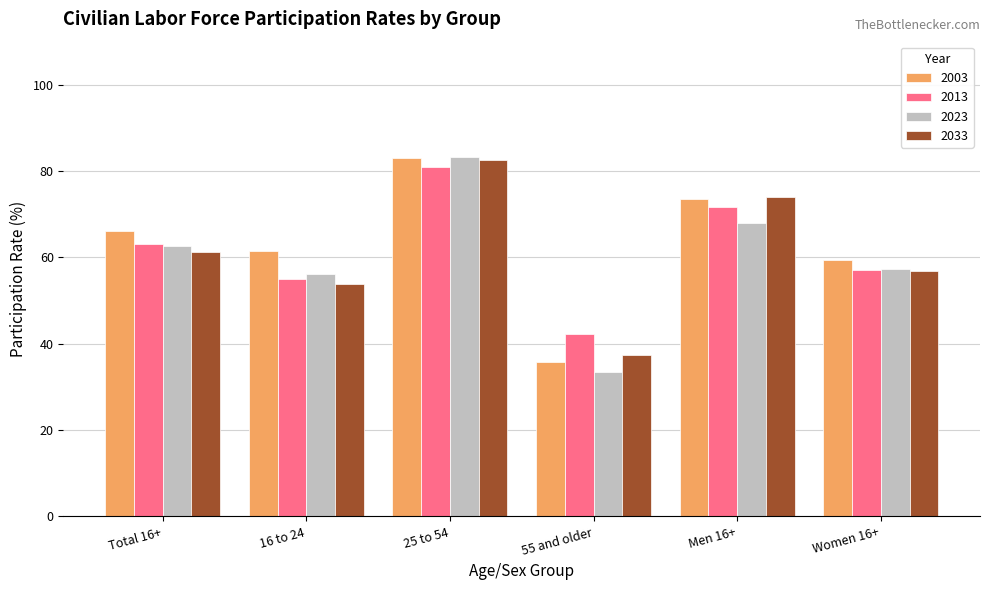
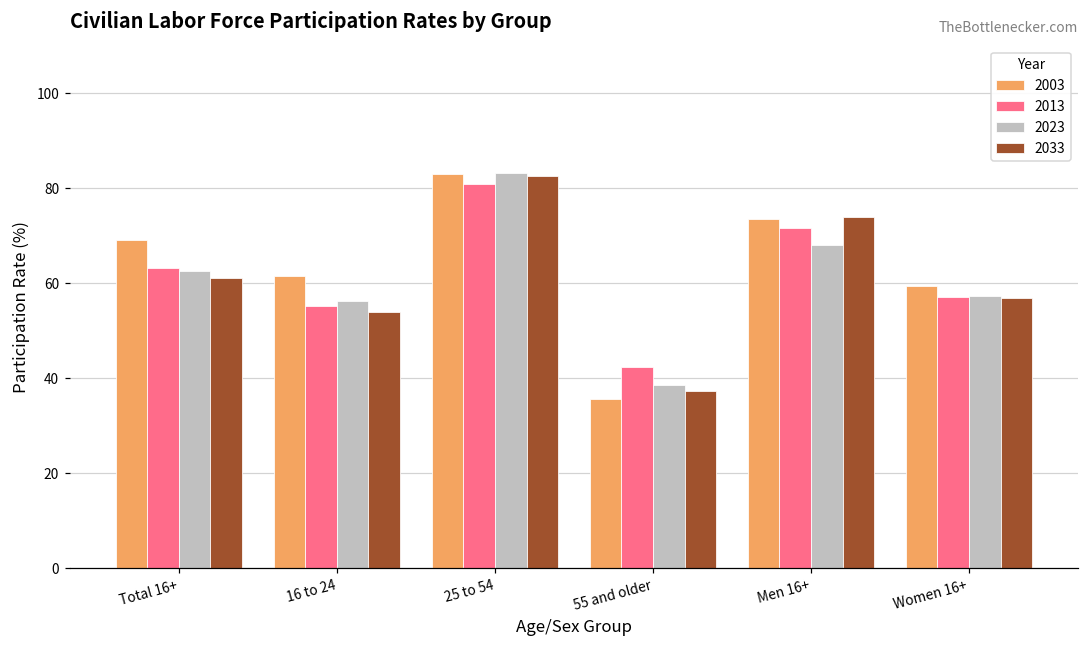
2003, Total 16+: 66 -> 69
2023, 55 and older: 34 -> 39
